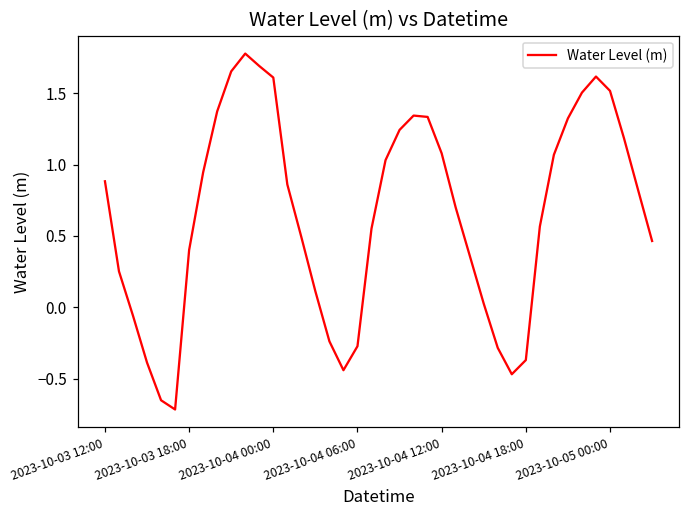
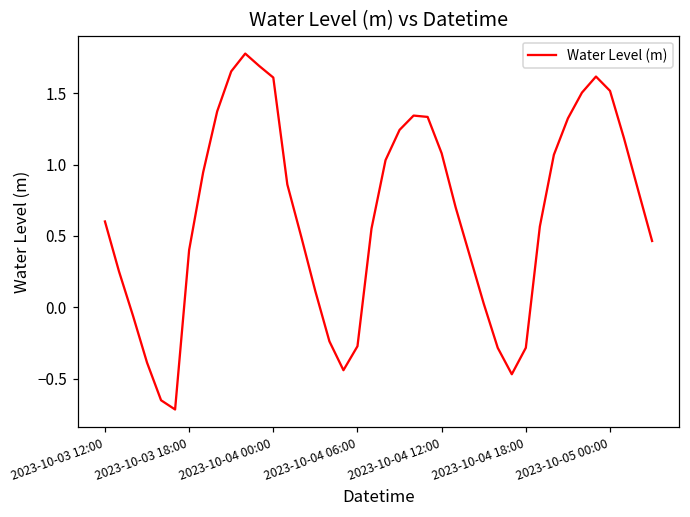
2023-10-03 12:00: 0.88 -> 0.60
2023-10-04 18:00: -0.37 -> -0.28
